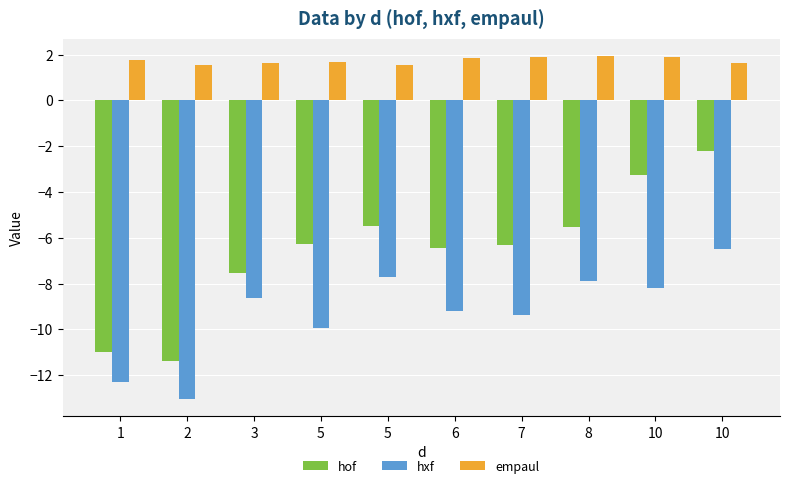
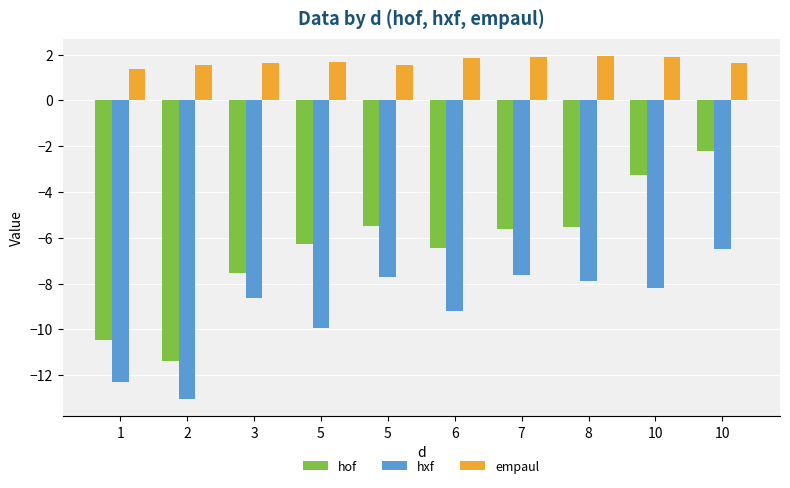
hof, 1: -11.0 -> -10.5
empaul, 1: 1.8 -> 1.4
hof, 7: -6.3 -> -5.6
hxf, 7: -9.4 -> -7.6
